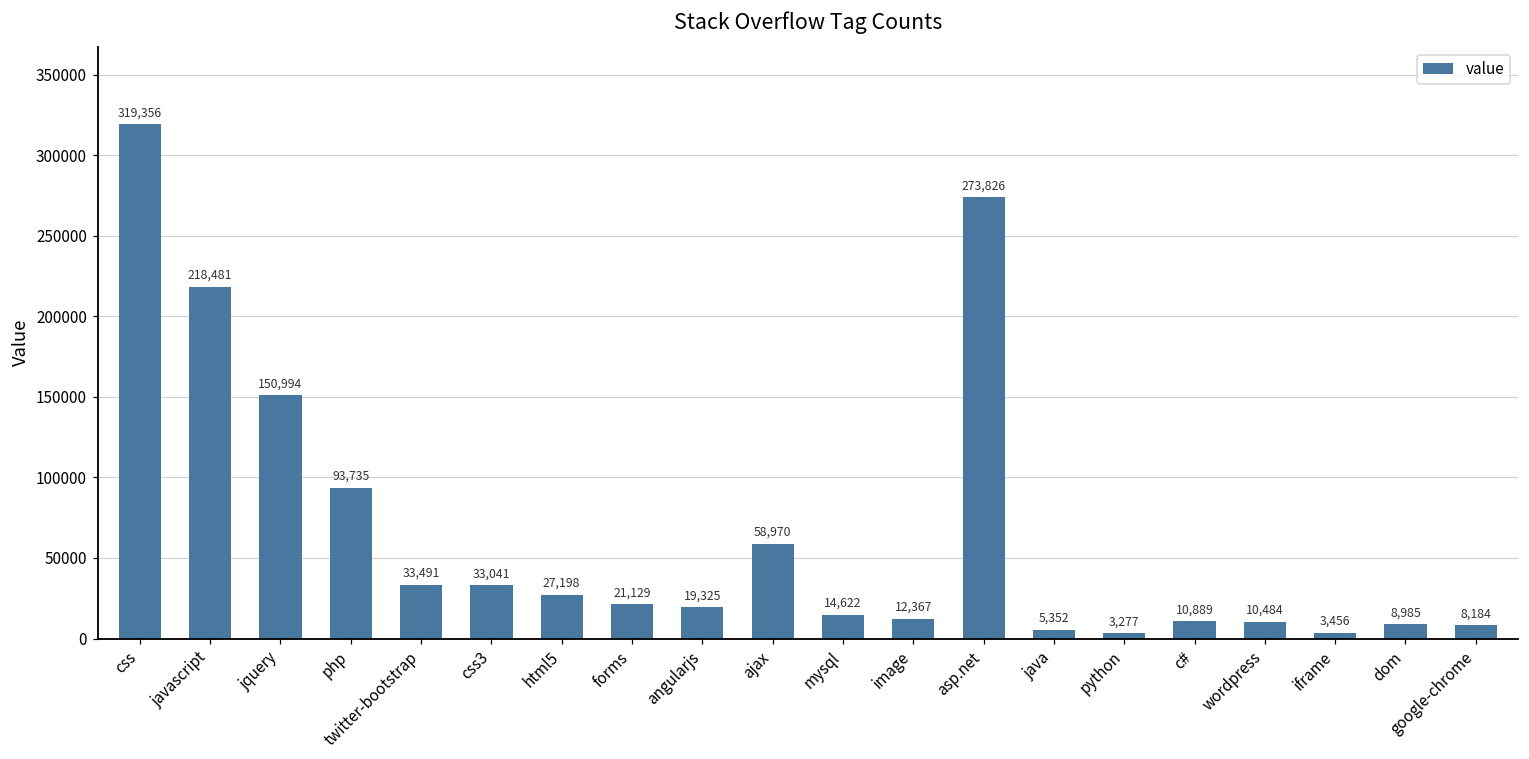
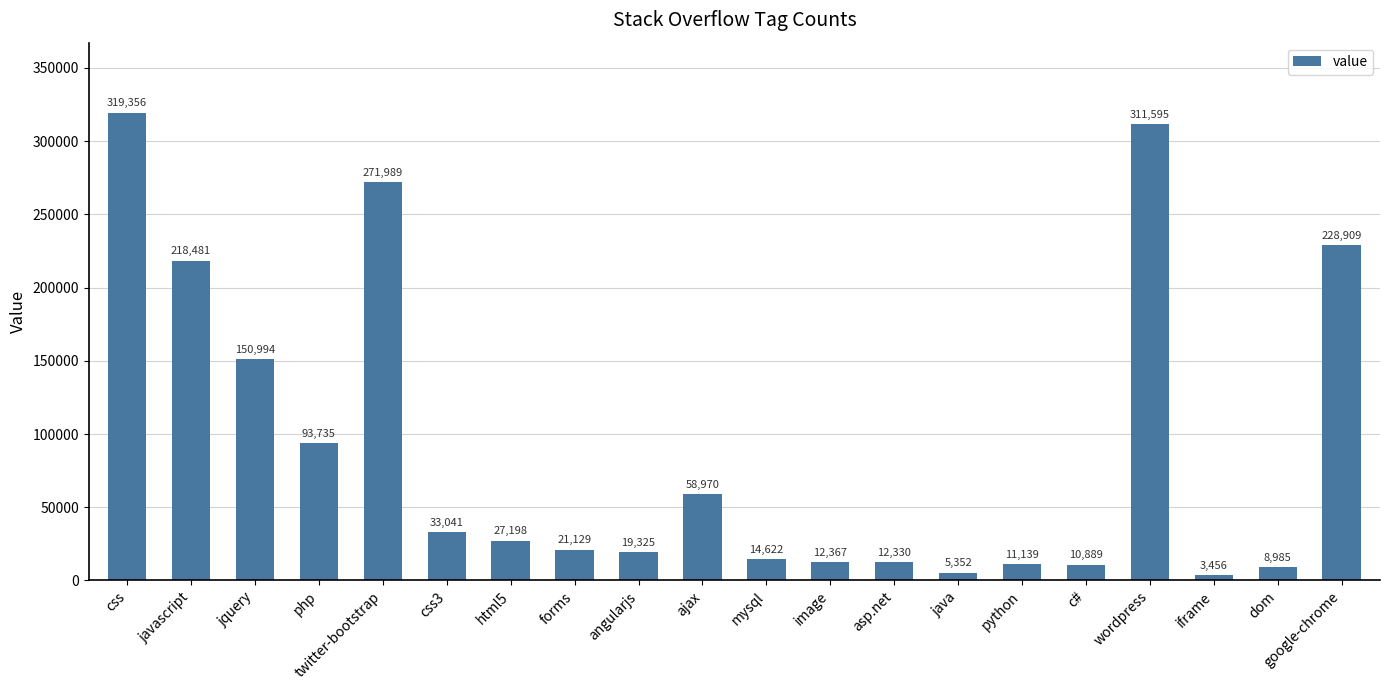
twitter-bootstrap: 33,491 -> 271,989
asp.net: 273,826 -> 12,330
python: 3,277 -> 11,139
wordpress: 10,484 -> 311,595
google-chrome: 8,184 -> 228,909
